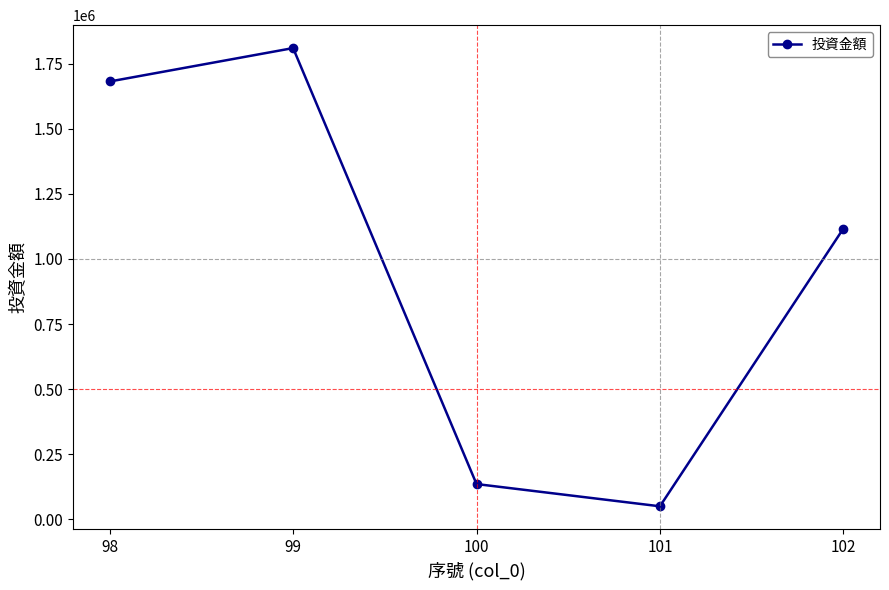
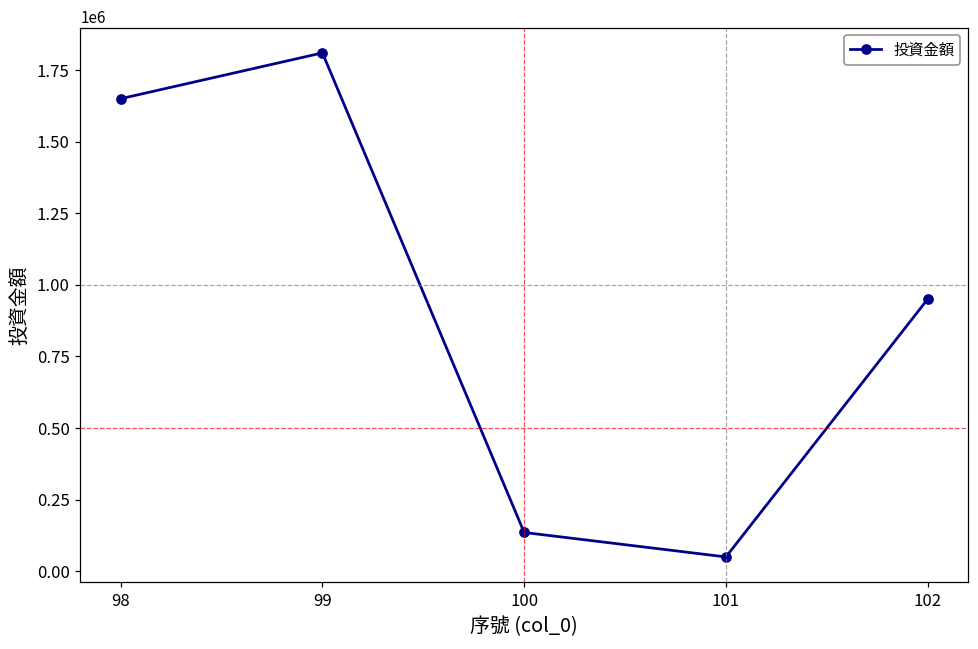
98: 1680000 -> 1650000
102: 1120000 -> 950000
